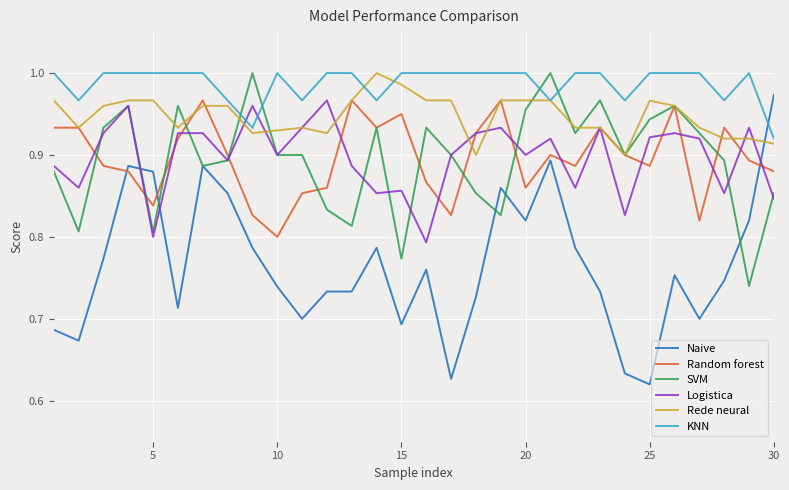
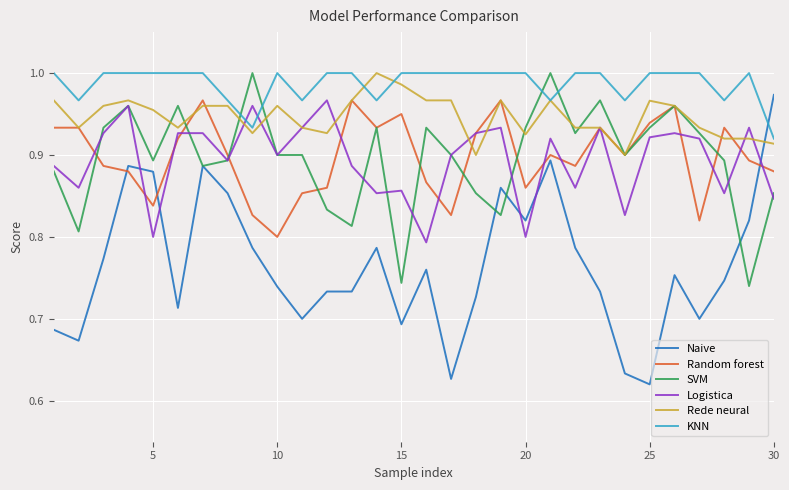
SVM, 5: 0.81 -> 0.89
Rede neural, 5: 0.97 -> 0.95
Rede neural, 10: 0.93 -> 0.96
SVM, 15: 0.77 -> 0.74
SVM, 20: 0.96 -> 0.93
Logistica, 20: 0.9 -> 0.8
Rede neural, 20: 0.97 -> 0.93
Random forest, 25: 0.89 -> 0.94
SVM, 25: 0.94 -> 0.93
